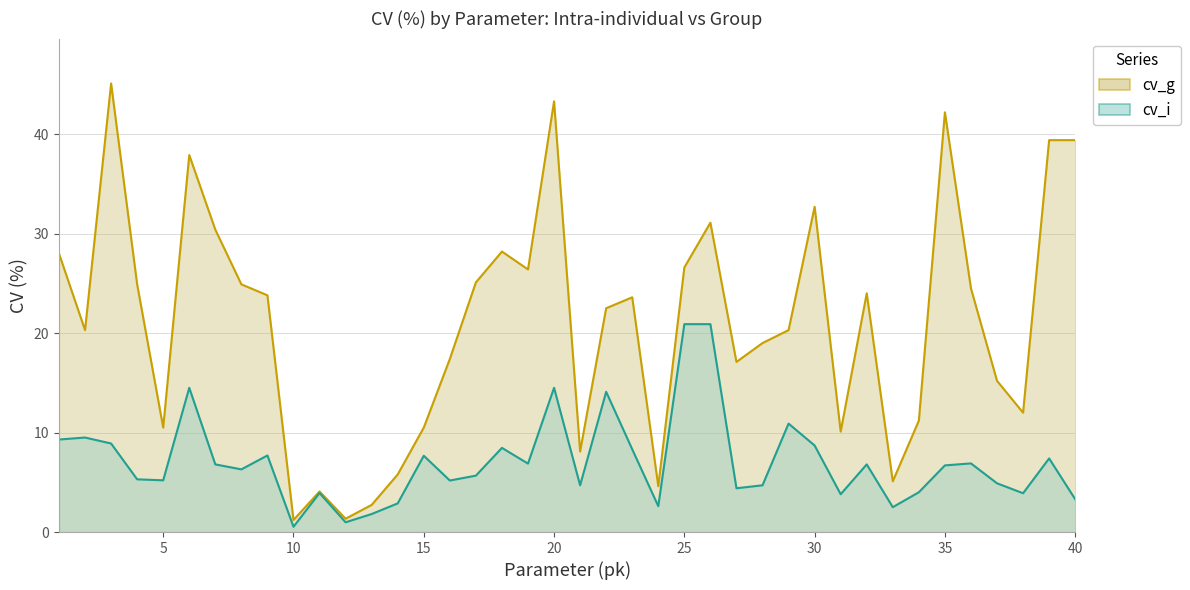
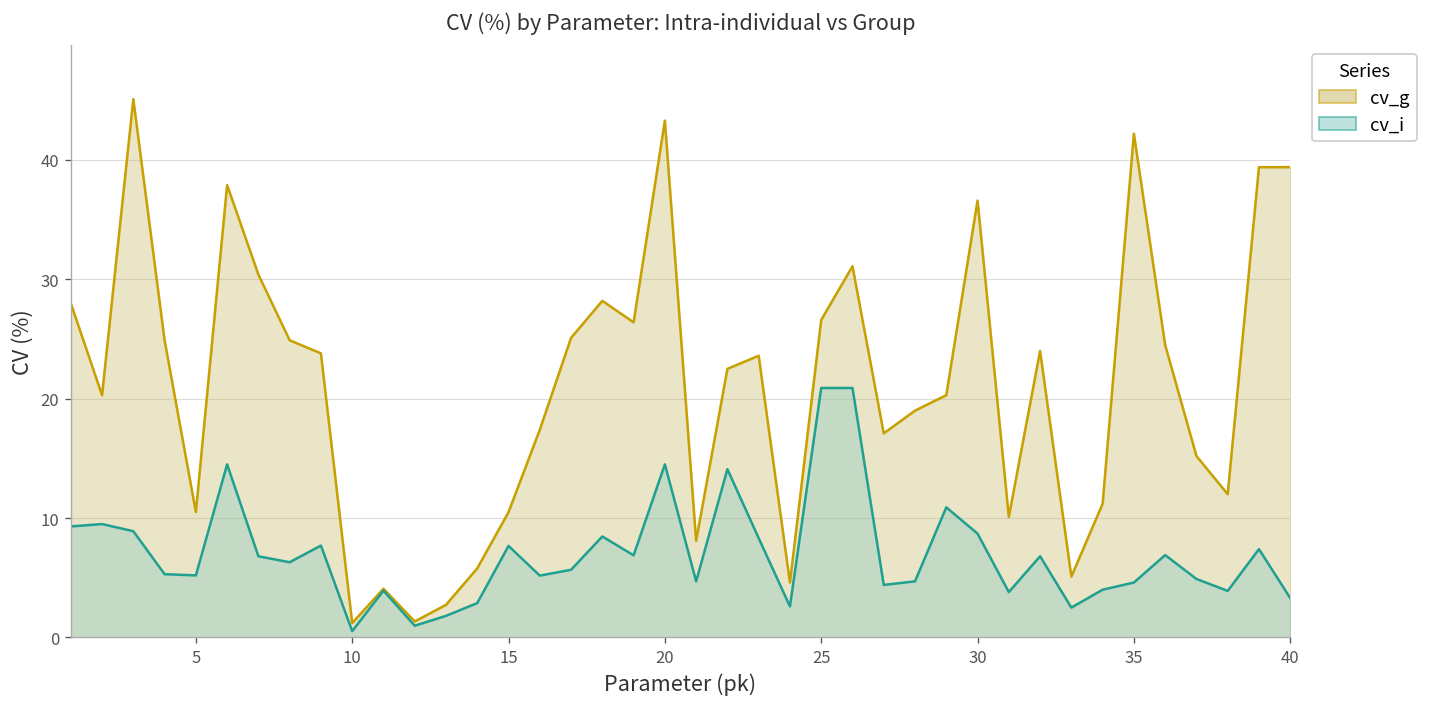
cv_g, 30: 33 -> 37
cv_i, 35: 7 -> 5
